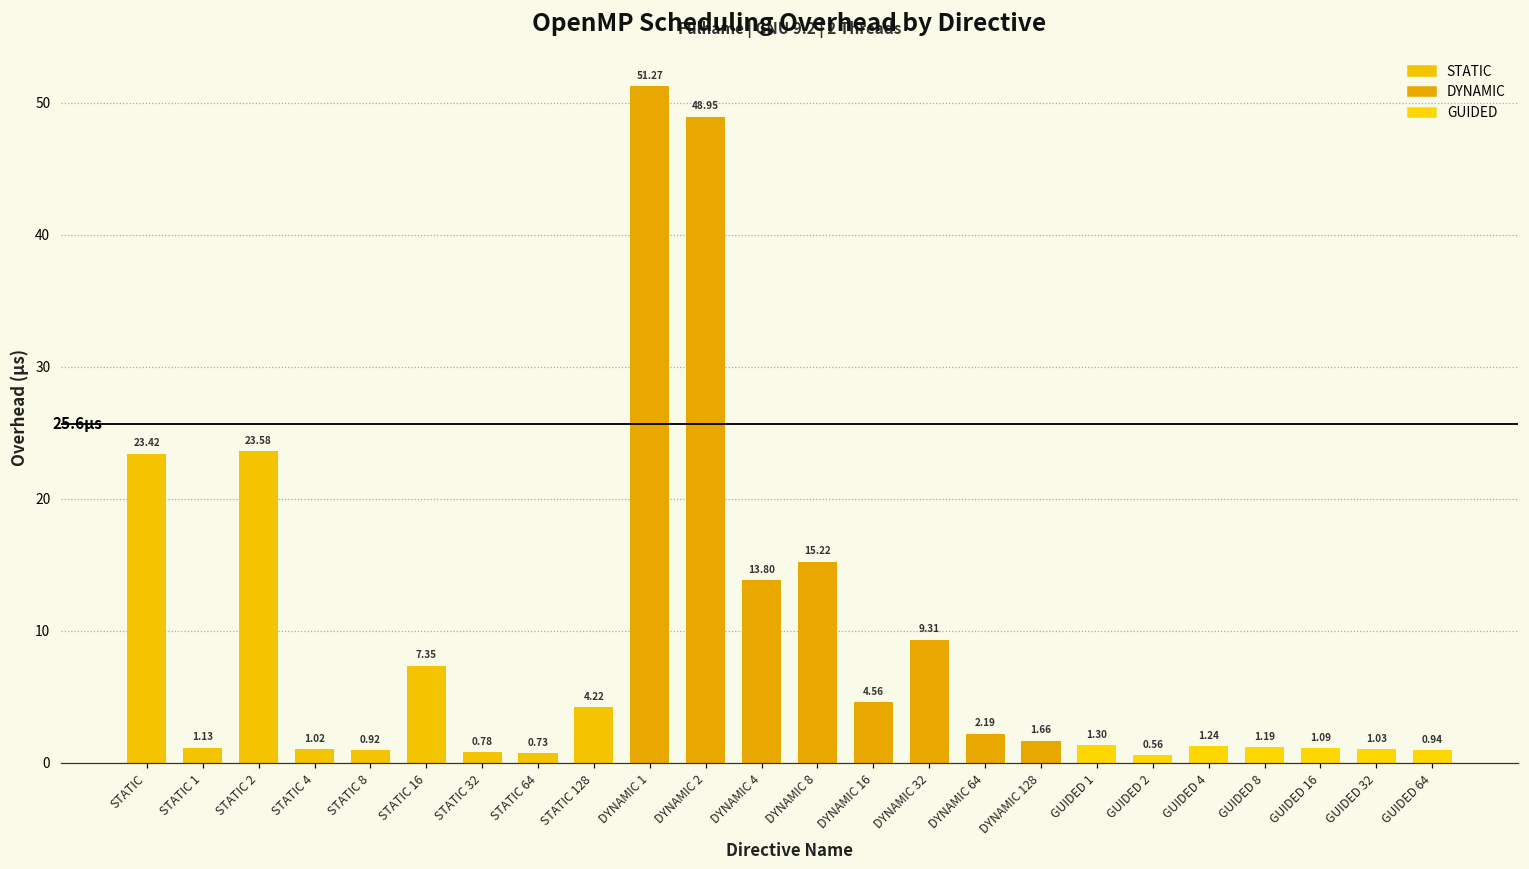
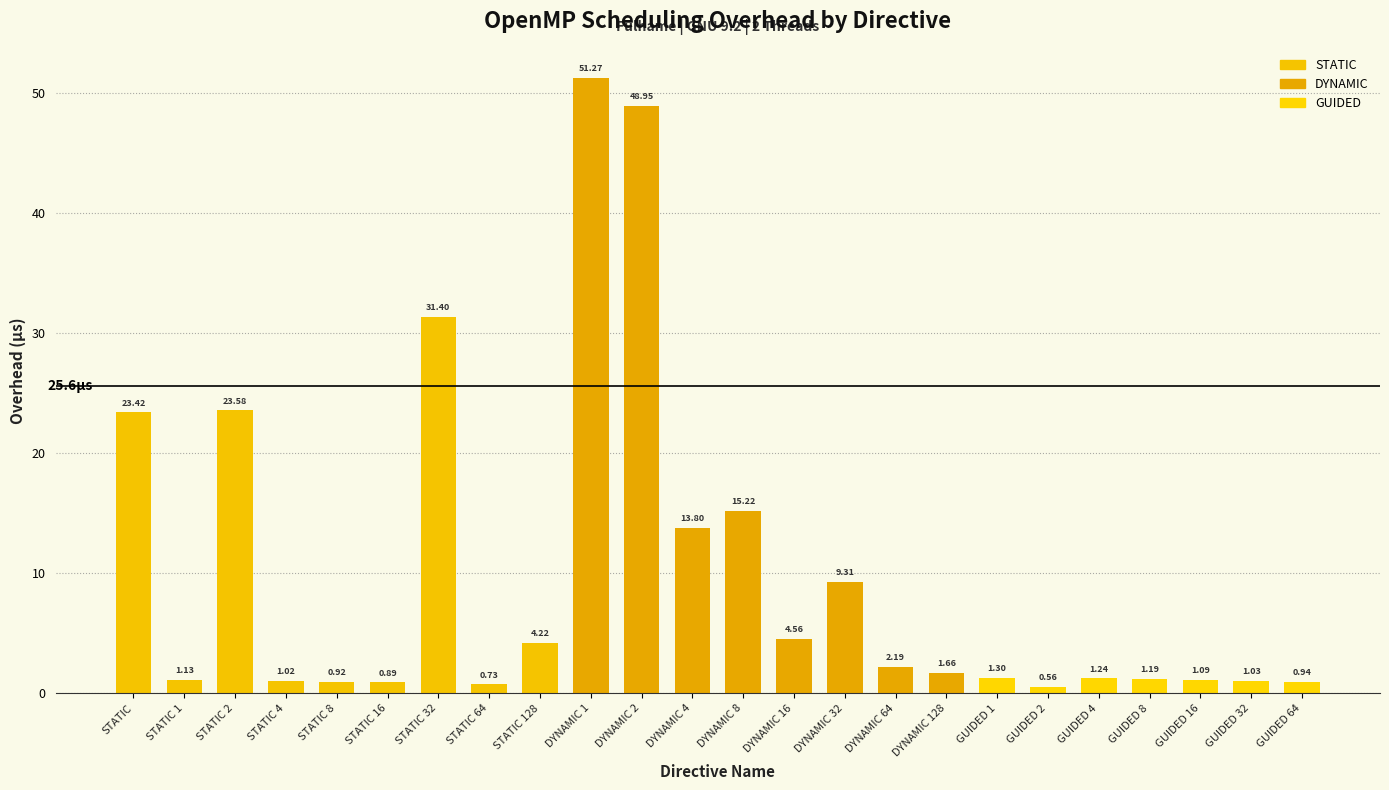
STATIC 16: 7.35 -> 0.89
STATIC 32: 0.78 -> 31.40
